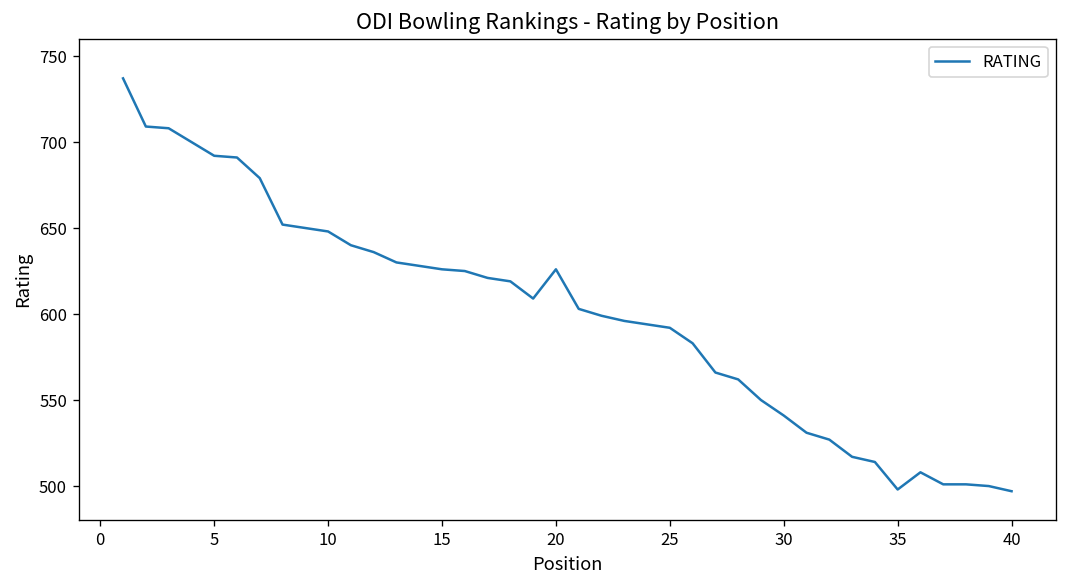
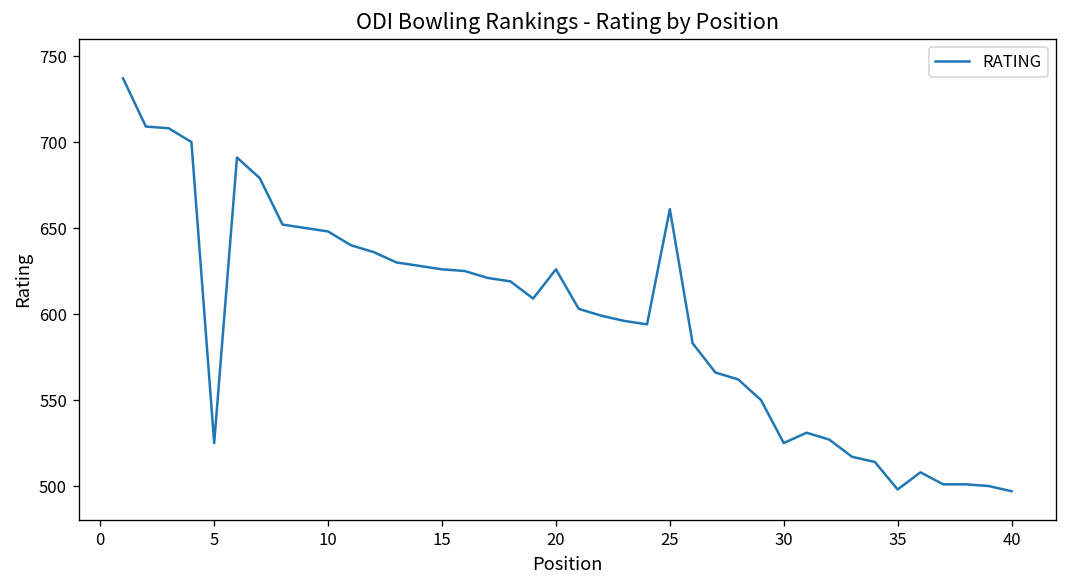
5: 692 -> 525
25: 592 -> 661
30: 541 -> 525
